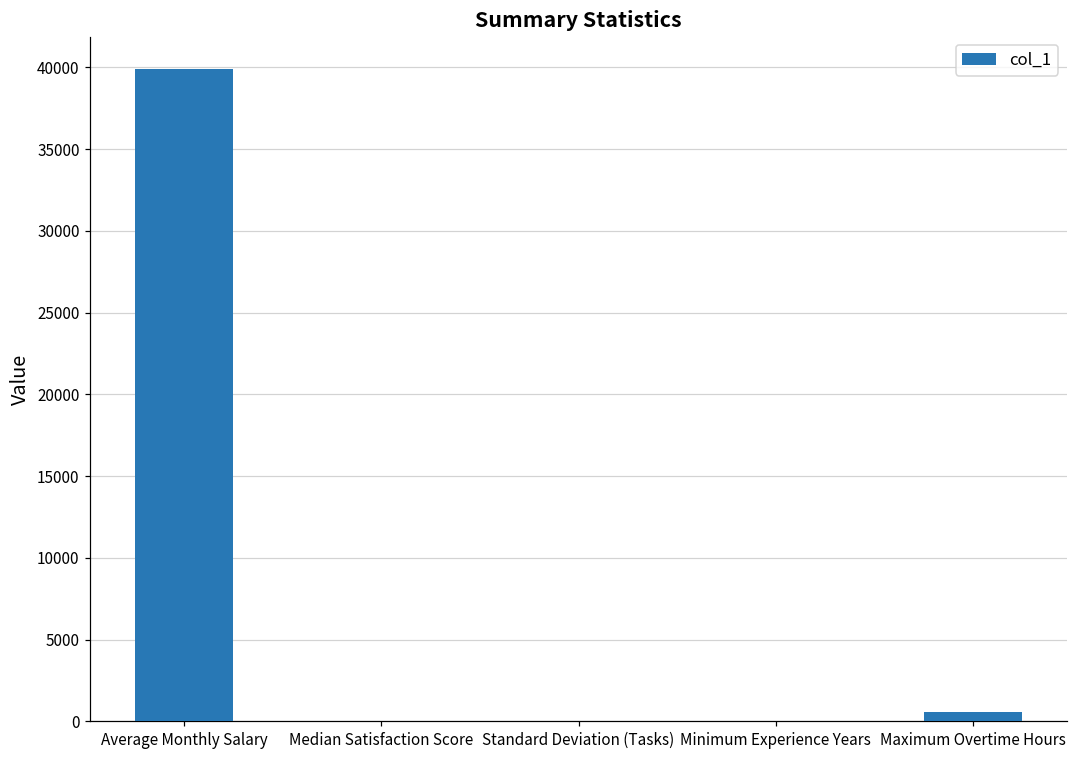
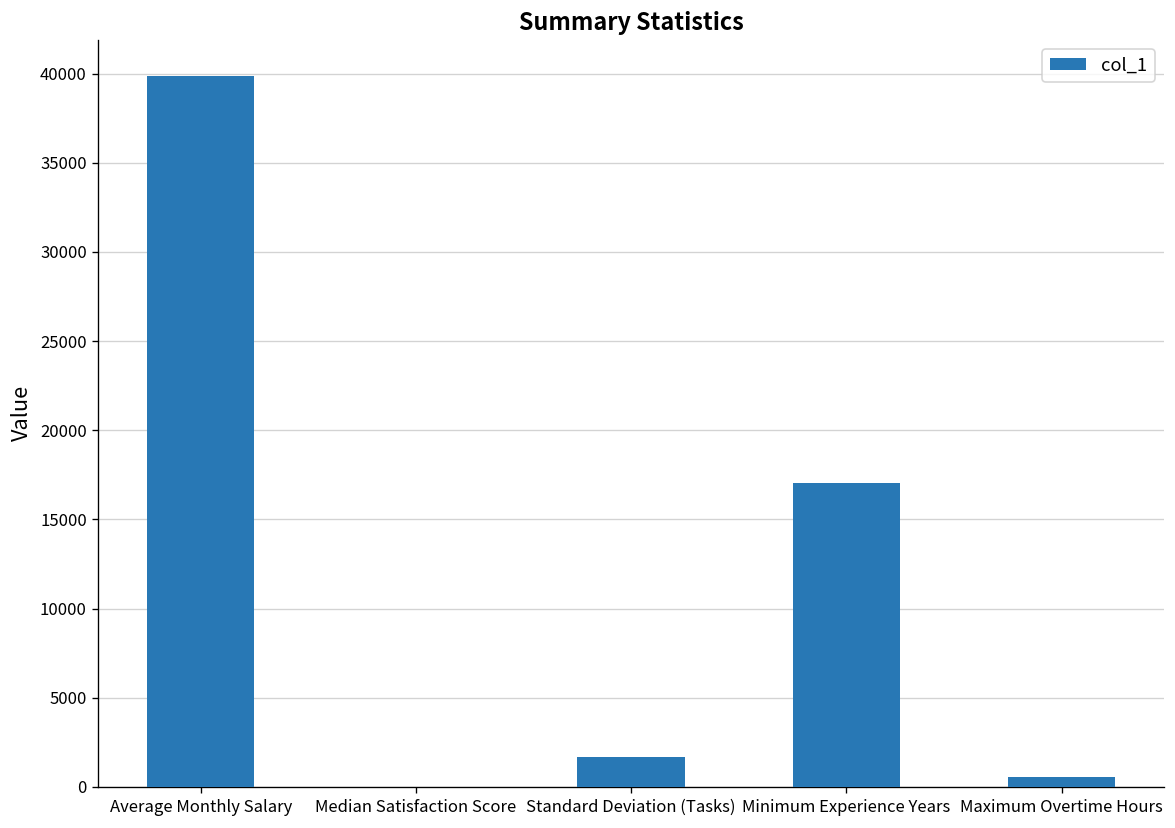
Standard Deviation (Tasks): 0 -> 1700
Minimum Experience Years: 0 -> 17000
